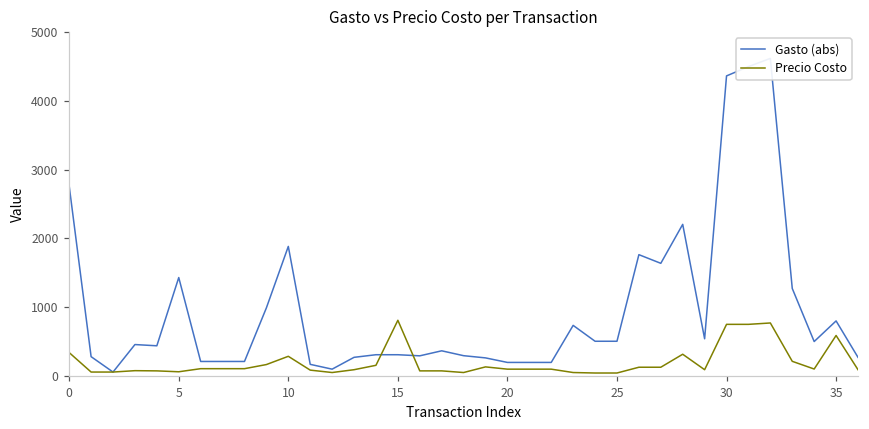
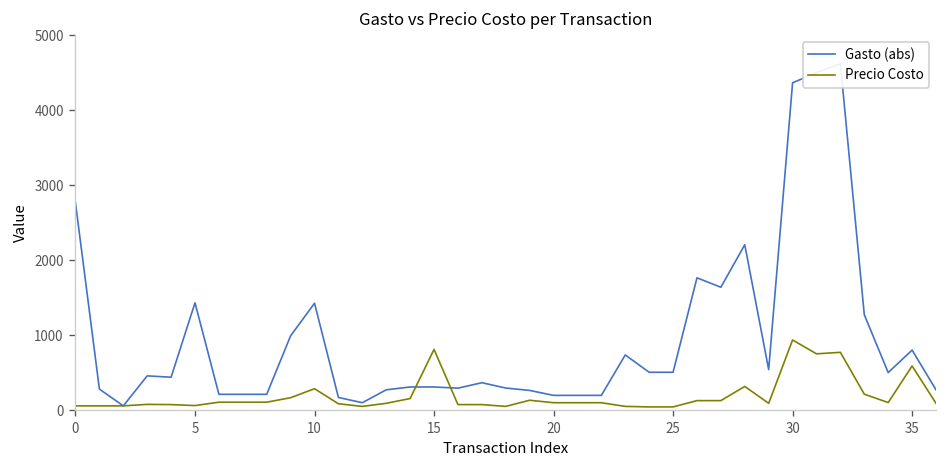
Precio Costo, 0: 300 -> 100
Gasto (abs), 10: 1900 -> 1400
Precio Costo, 30: 800 -> 900
